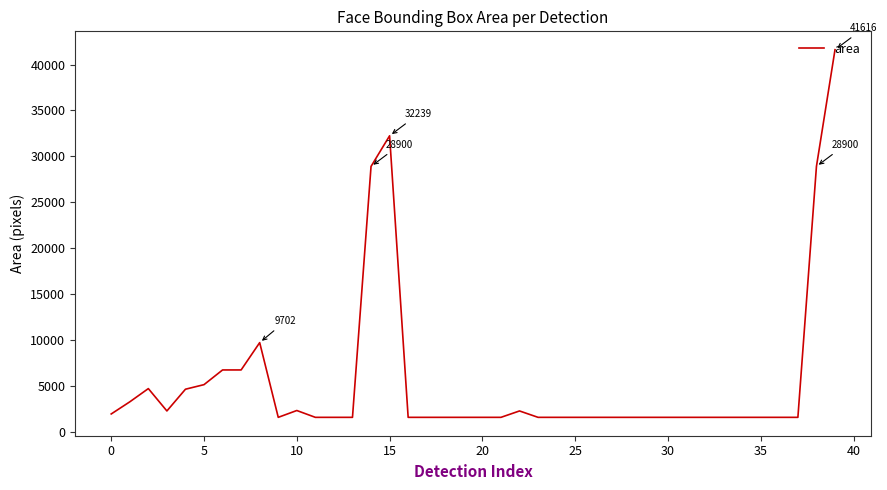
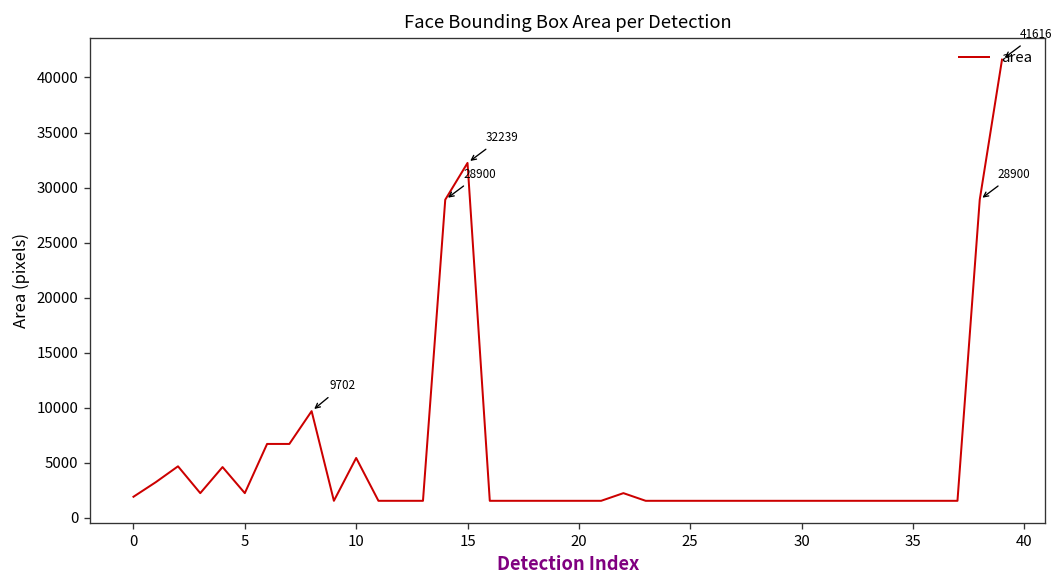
5: 5000 -> 2000
10: 2000 -> 5000
